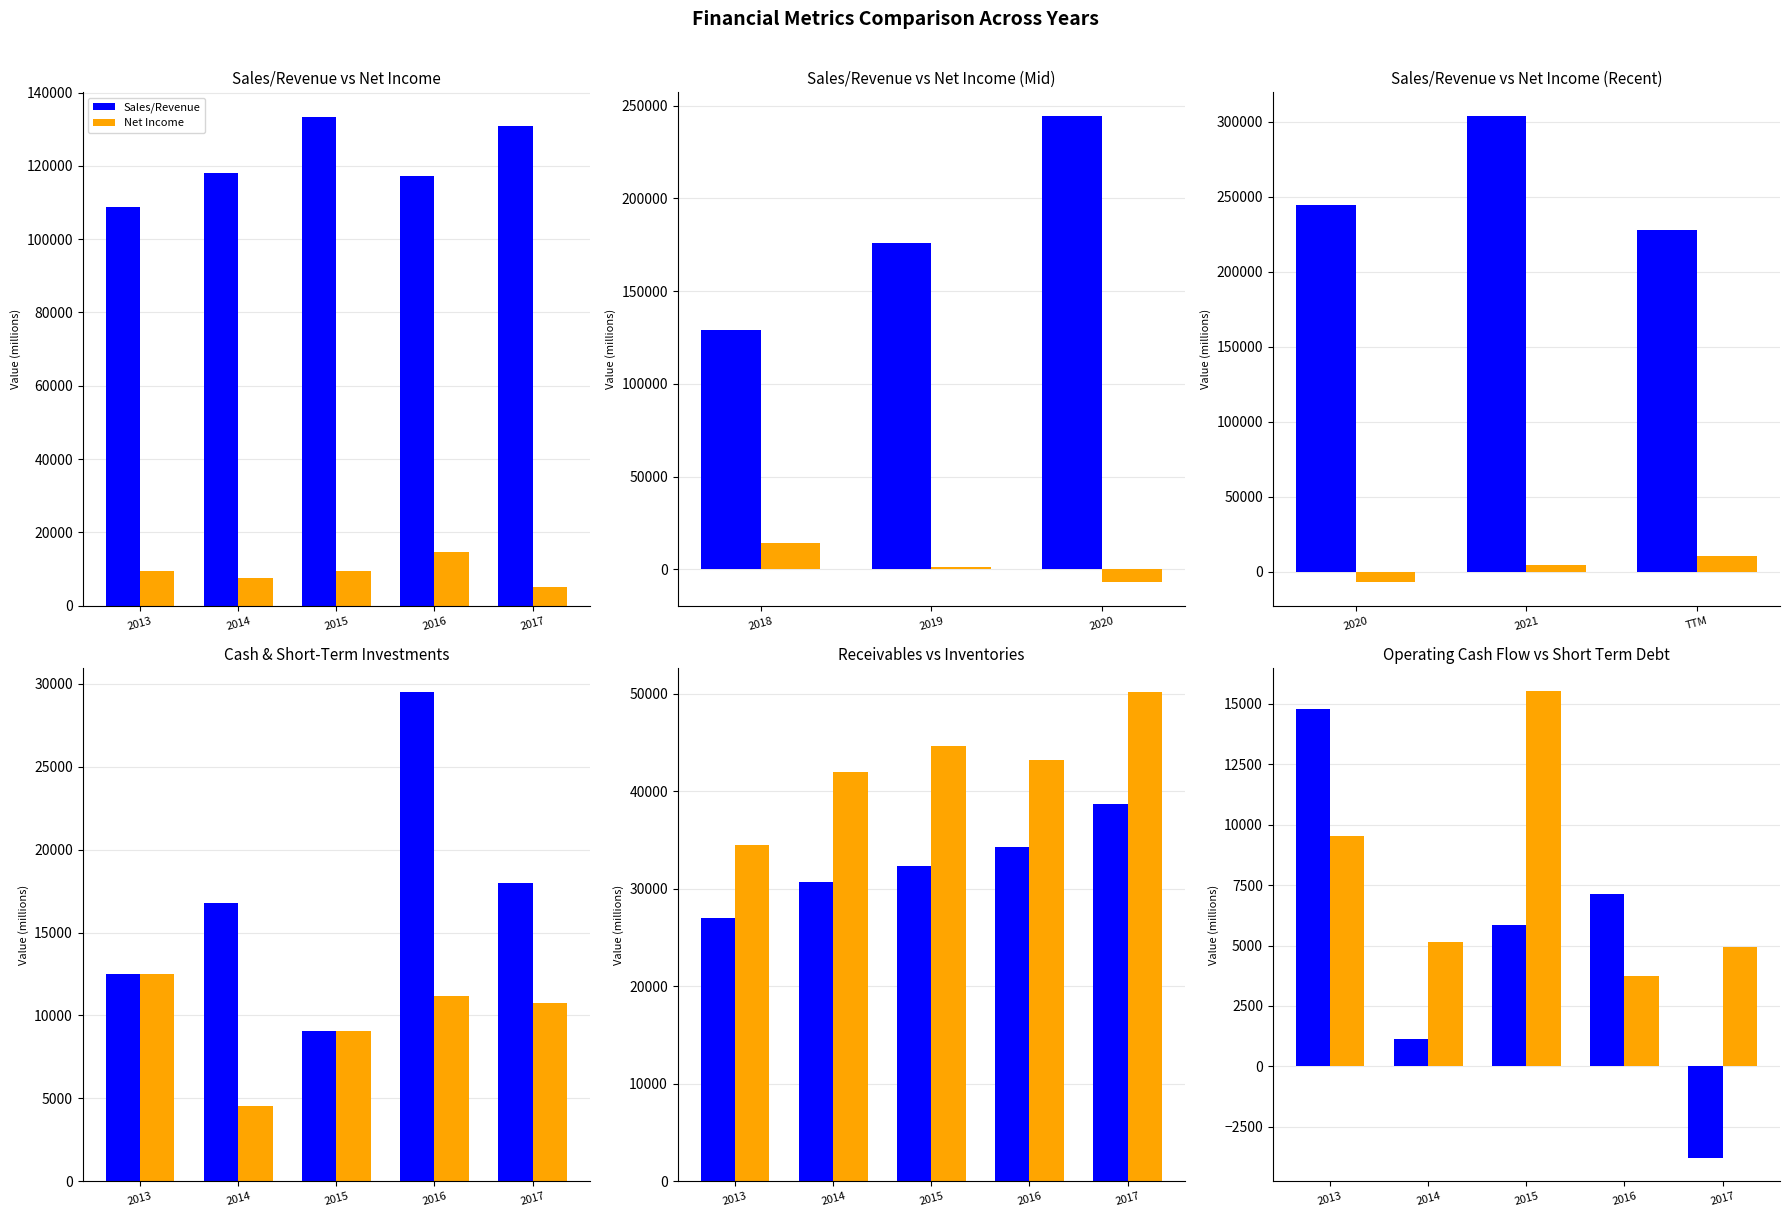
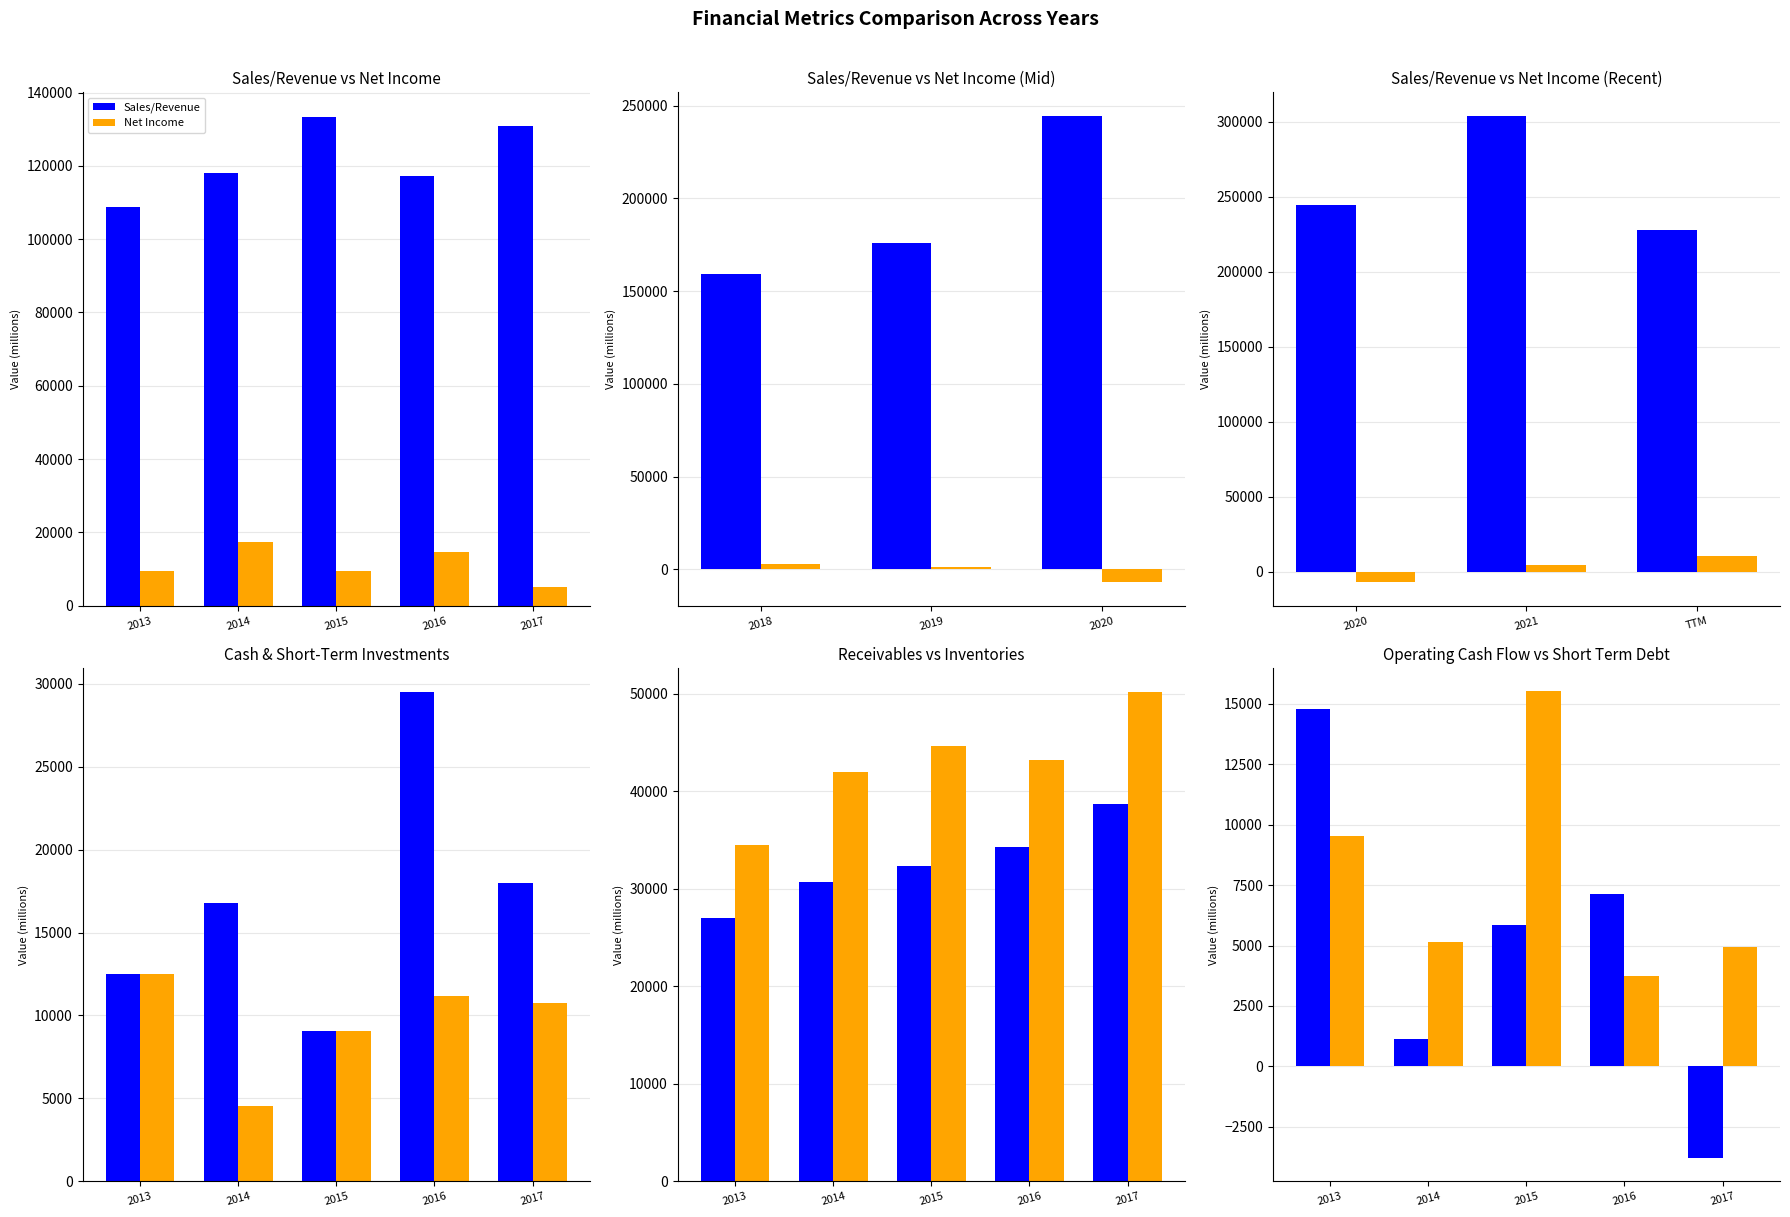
Sales/Revenue vs Net Income, Net Income, 2014: 7000 -> 17000
Sales/Revenue vs Net Income (Mid), Sales/Revenue, 2018: 129000 -> 159000
Sales/Revenue vs Net Income (Mid), Net Income, 2018: 14000 -> 3000
